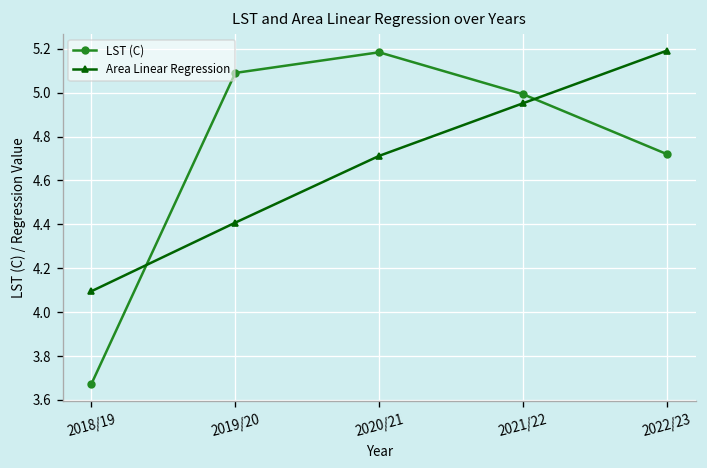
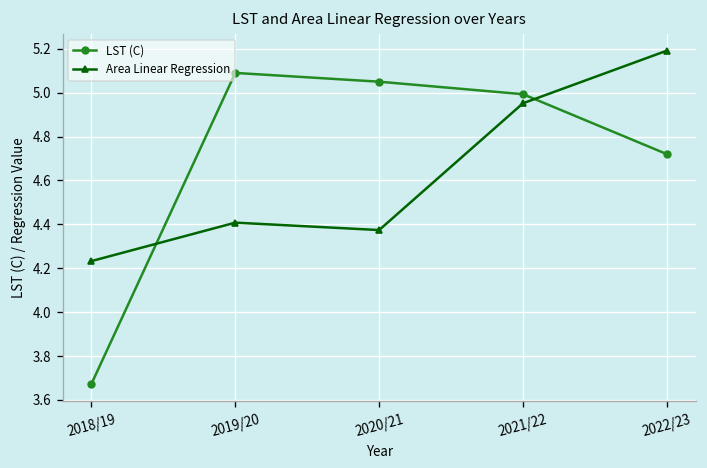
Area Linear Regression, 2018/19: 4.10 -> 4.23
LST (C), 2020/21: 5.18 -> 5.05
Area Linear Regression, 2020/21: 4.71 -> 4.37
